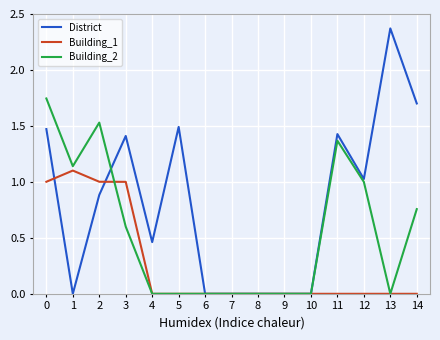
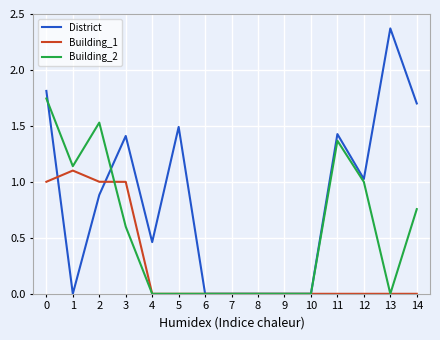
District, 0: 1.47 -> 1.81
